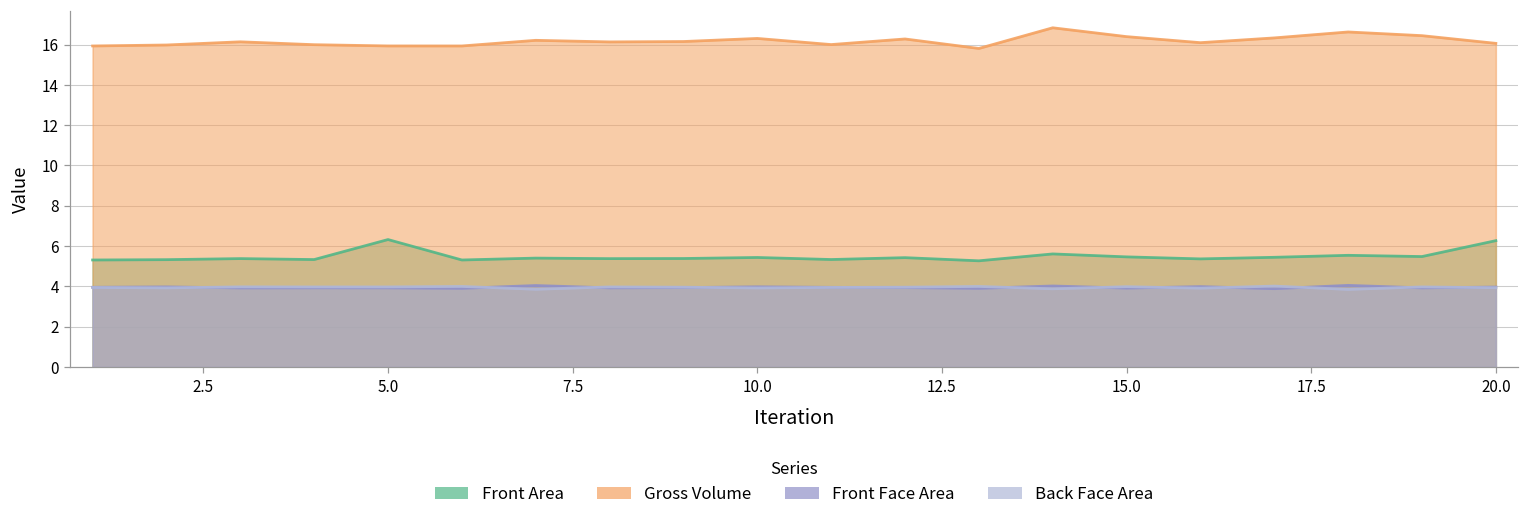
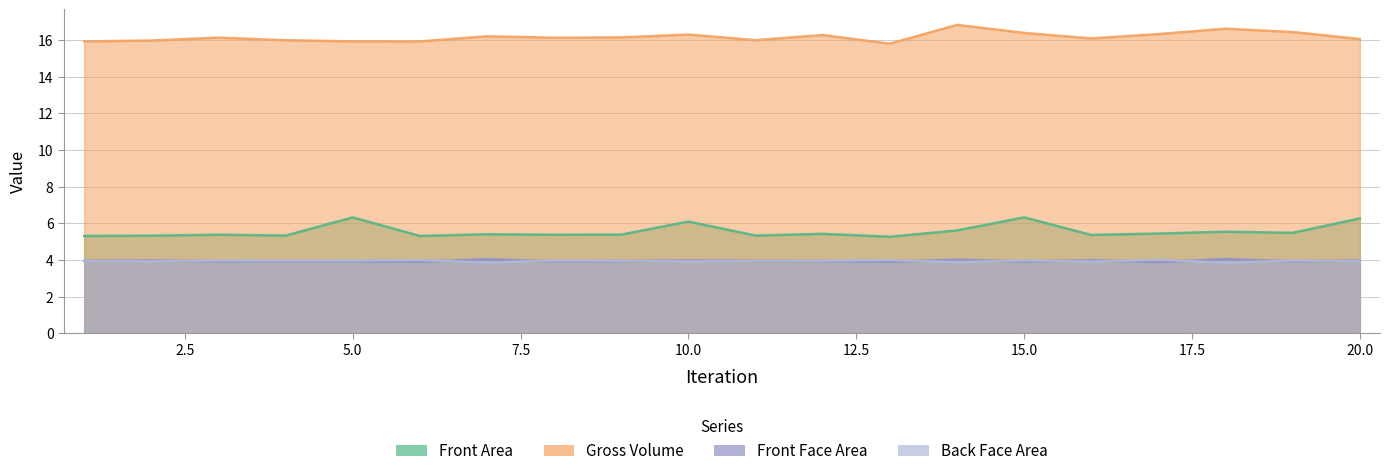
Front Area, 10.0: 5.4 -> 6.1
Front Area, 15.0: 5.5 -> 6.3
